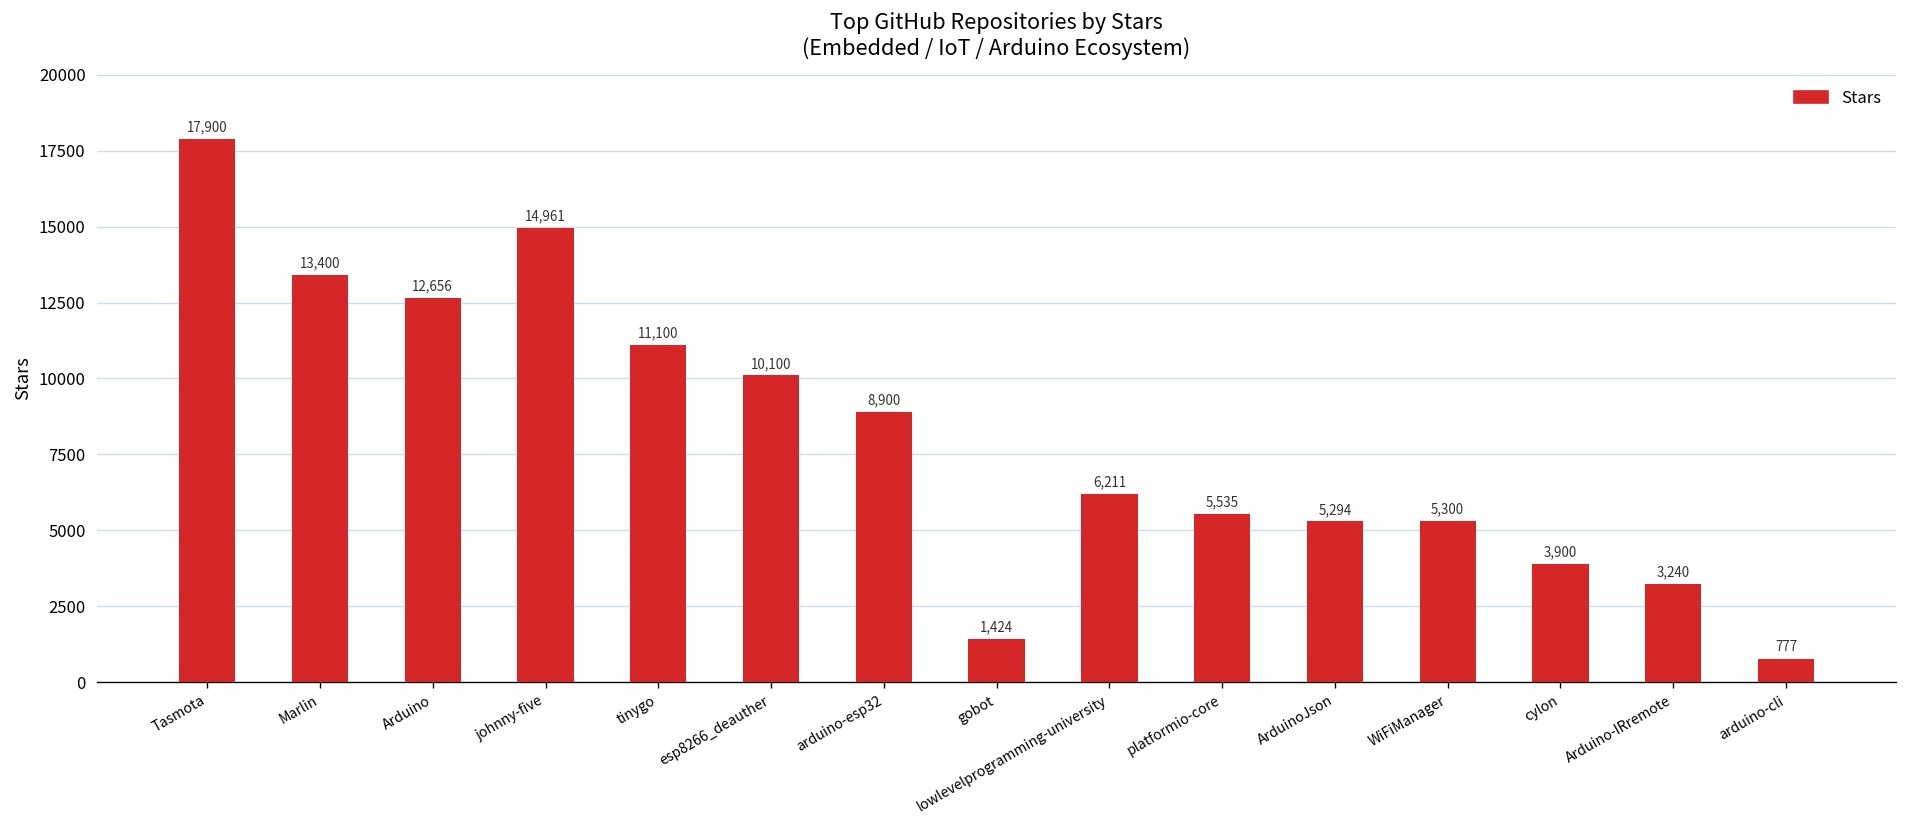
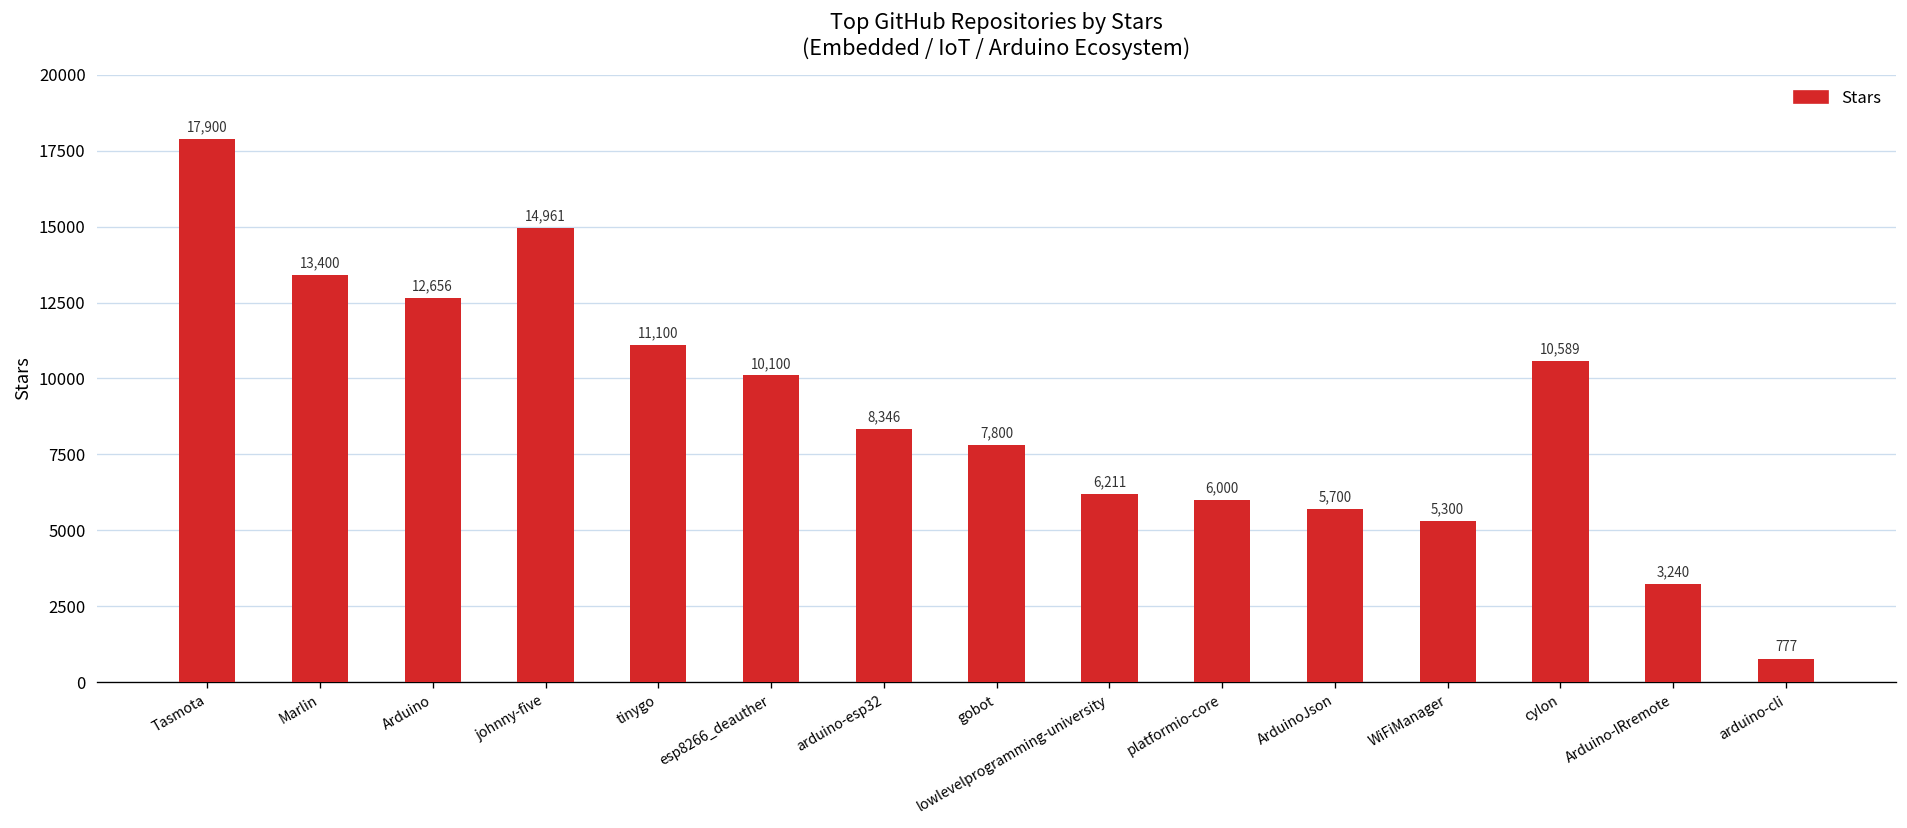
arduino-esp32: 8,900 -> 8,346
gobot: 1,424 -> 7,800
platformio-core: 5,535 -> 6,000
ArduinoJson: 5,294 -> 5,700
cylon: 3,900 -> 10,589
